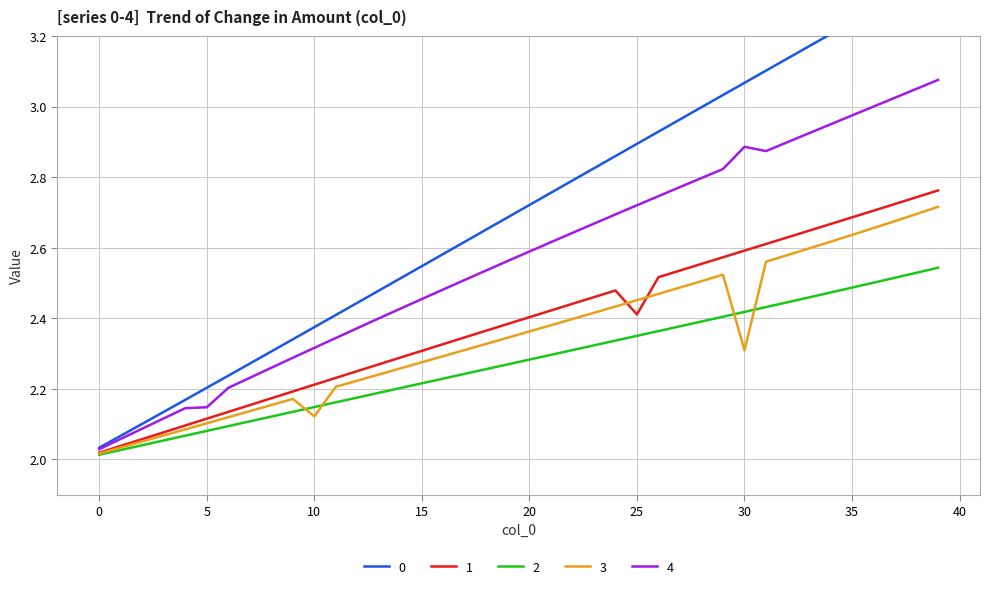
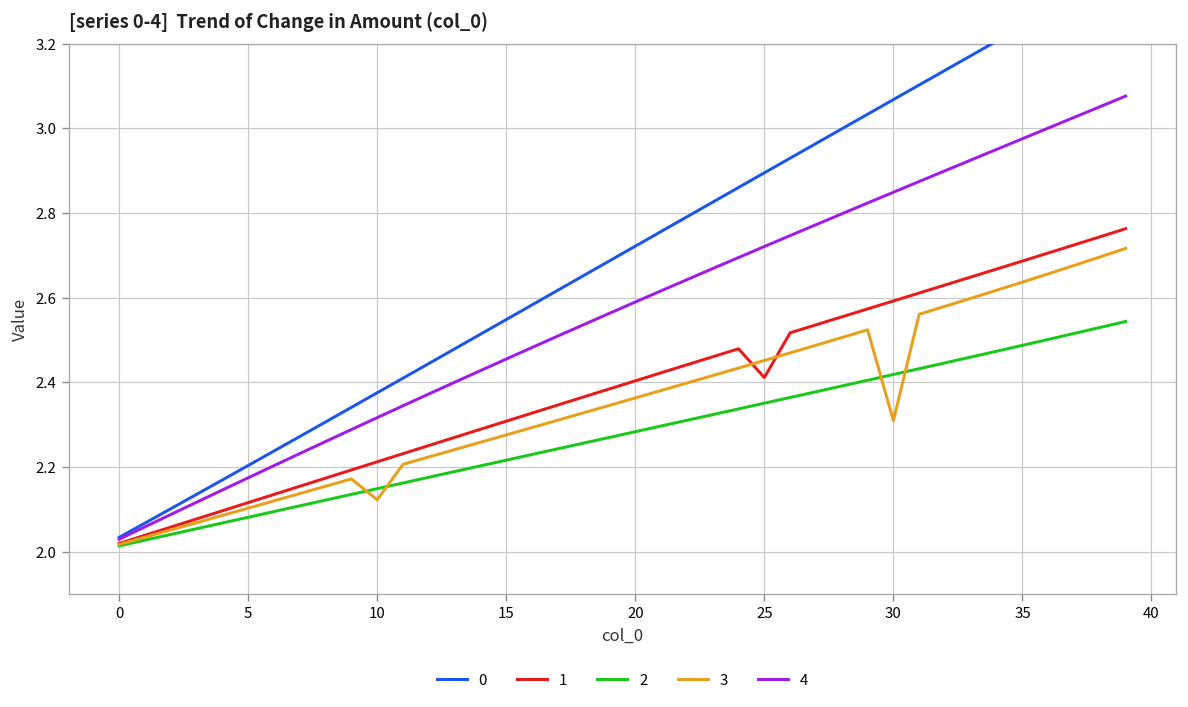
4, 5: 2.15 -> 2.17
4, 30: 2.89 -> 2.85
